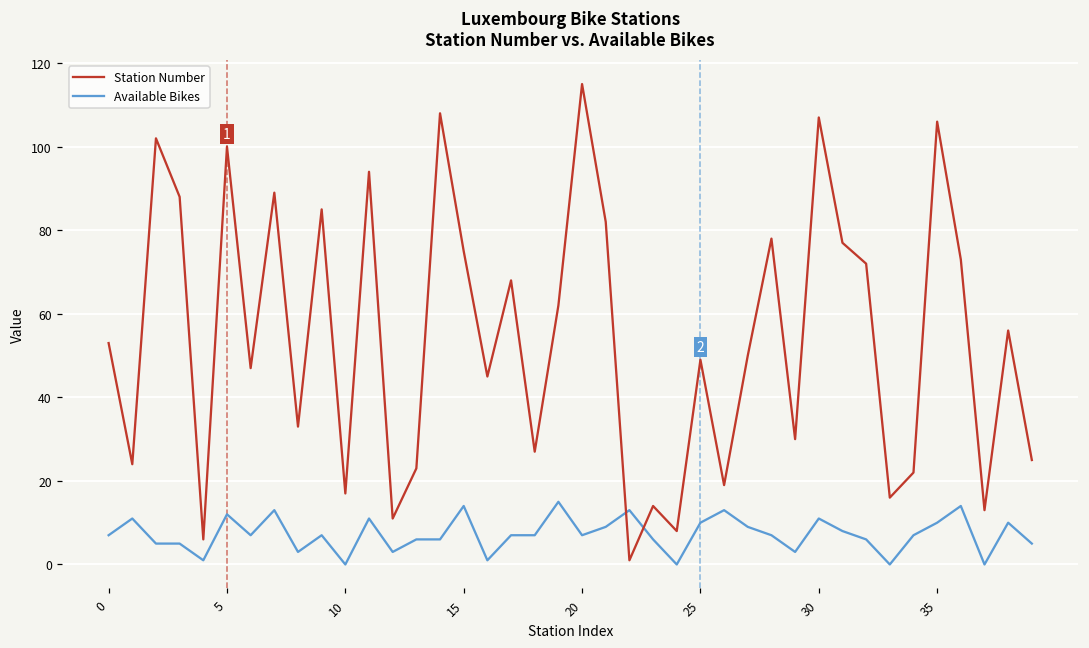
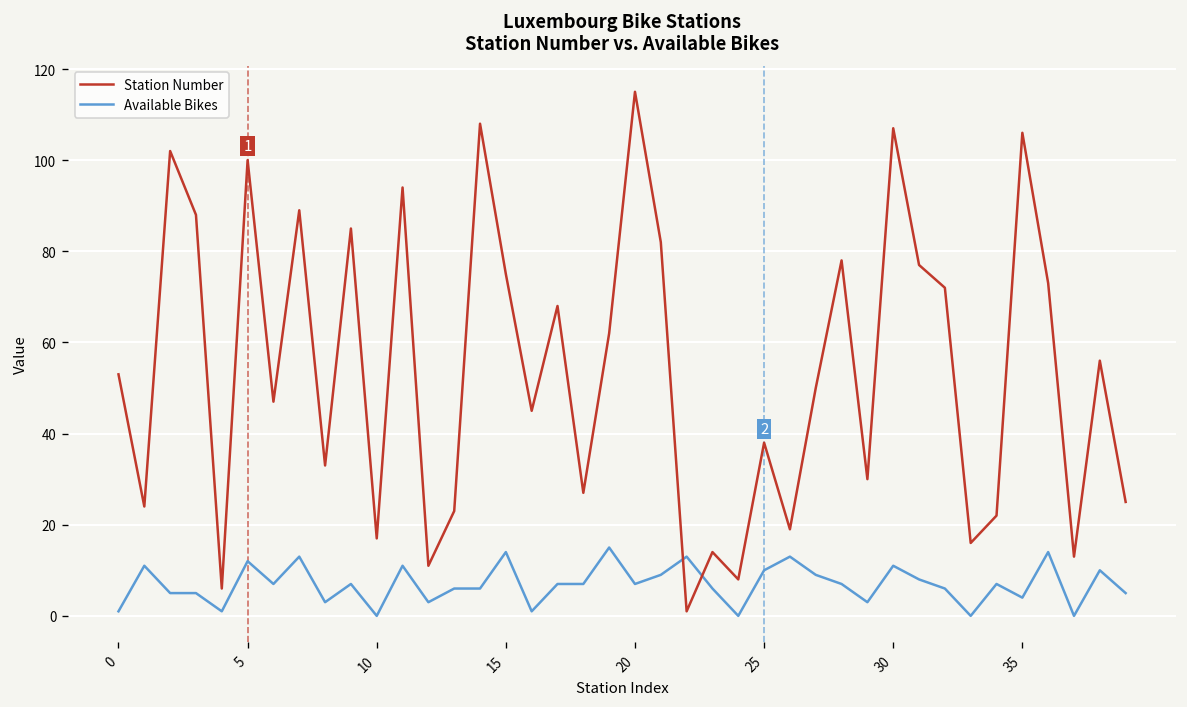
Available Bikes, 0: 7 -> 1
Station Number, 25: 49 -> 38
Available Bikes, 35: 10 -> 4
